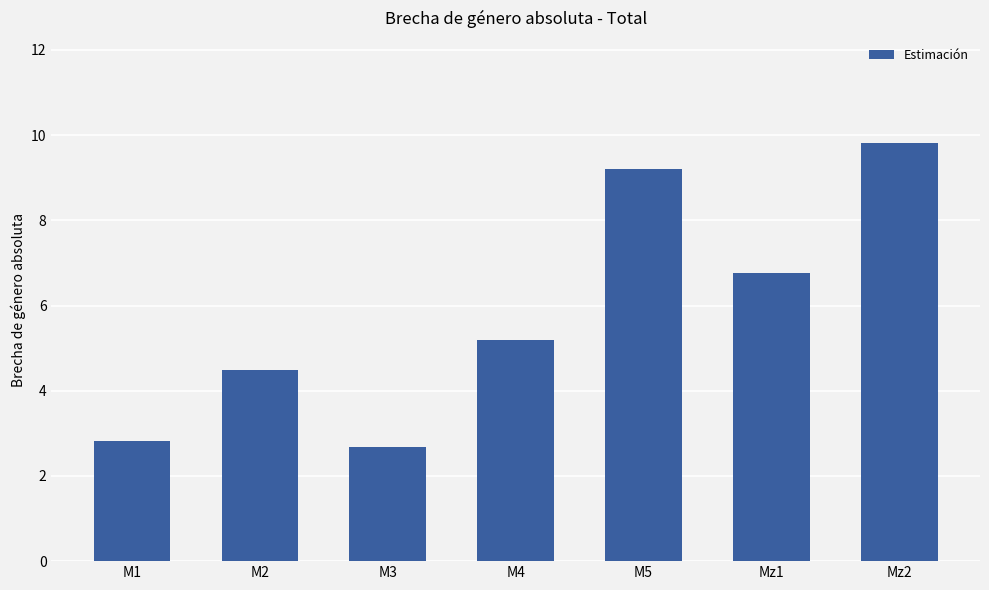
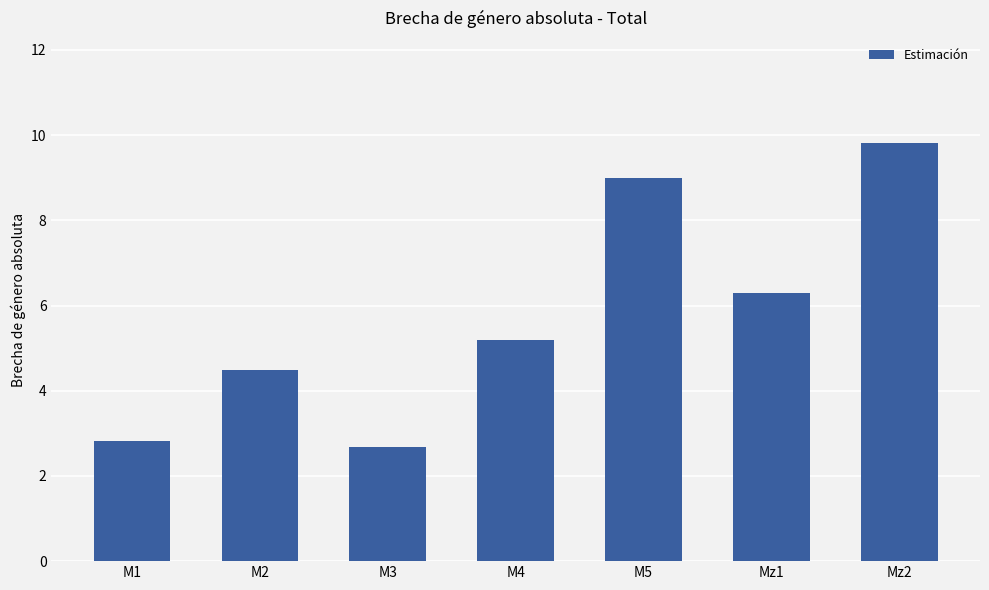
M5: 9.2 -> 9.0
Mz1: 6.8 -> 6.3
